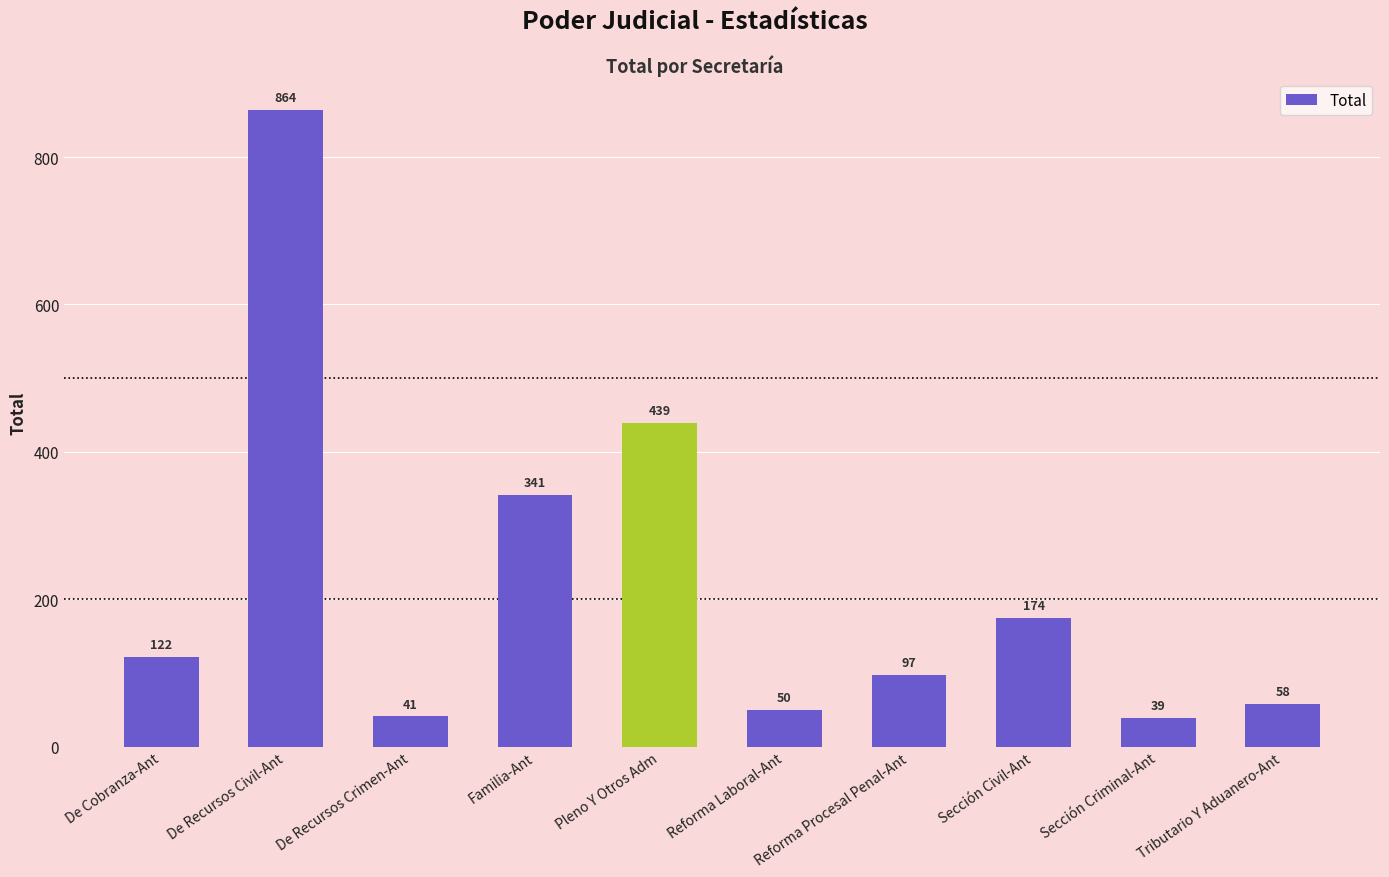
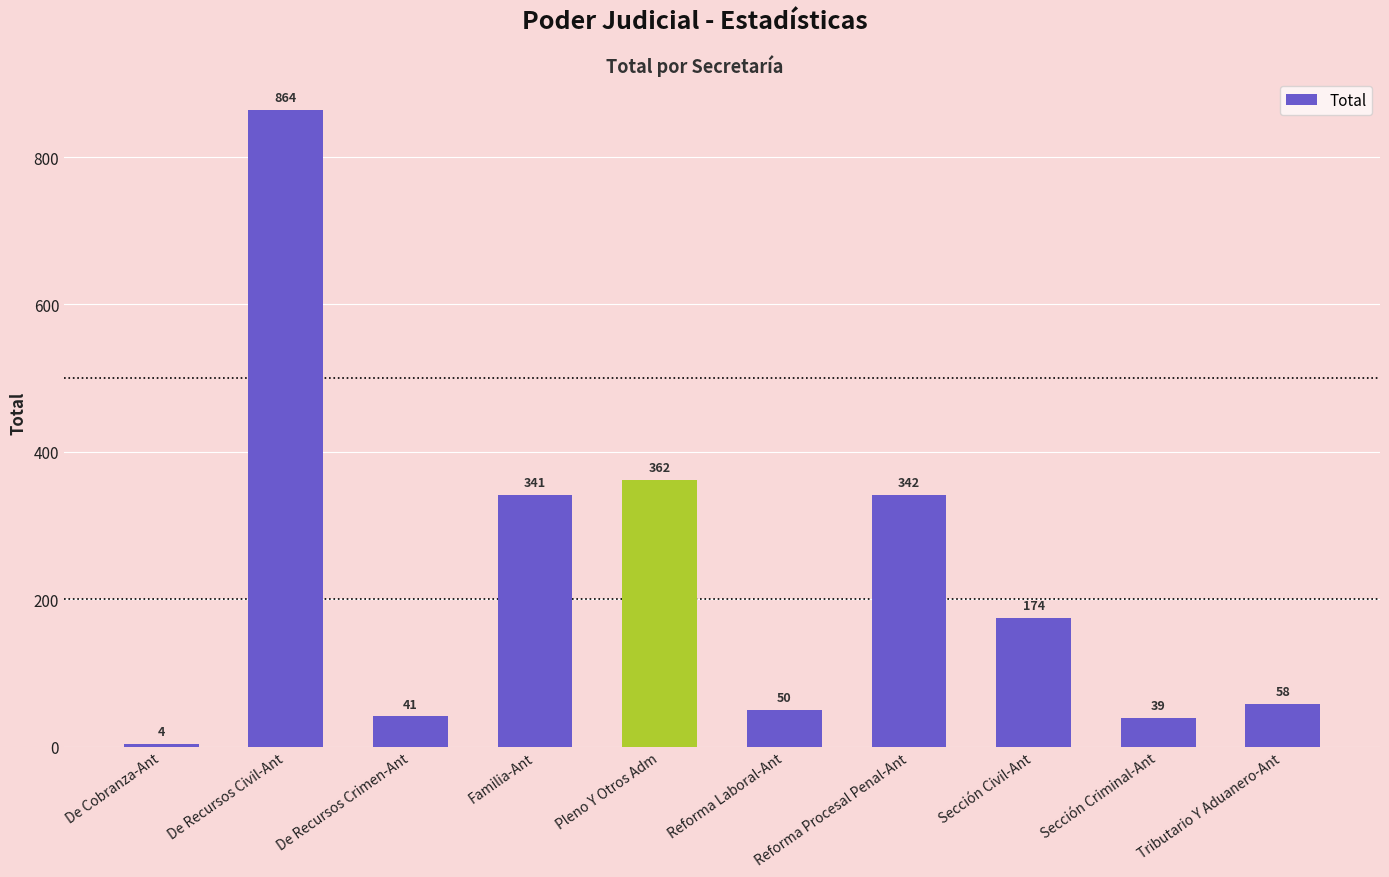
De Cobranza-Ant: 122 -> 4
Pleno Y Otros Adm: 439 -> 362
Reforma Procesal Penal-Ant: 97 -> 342
